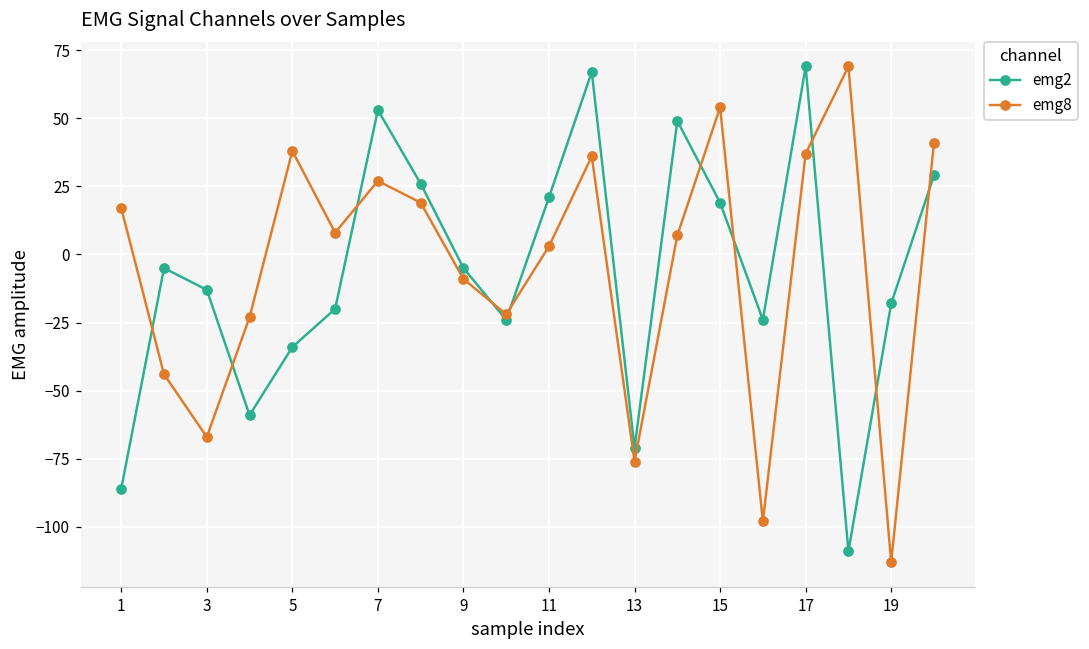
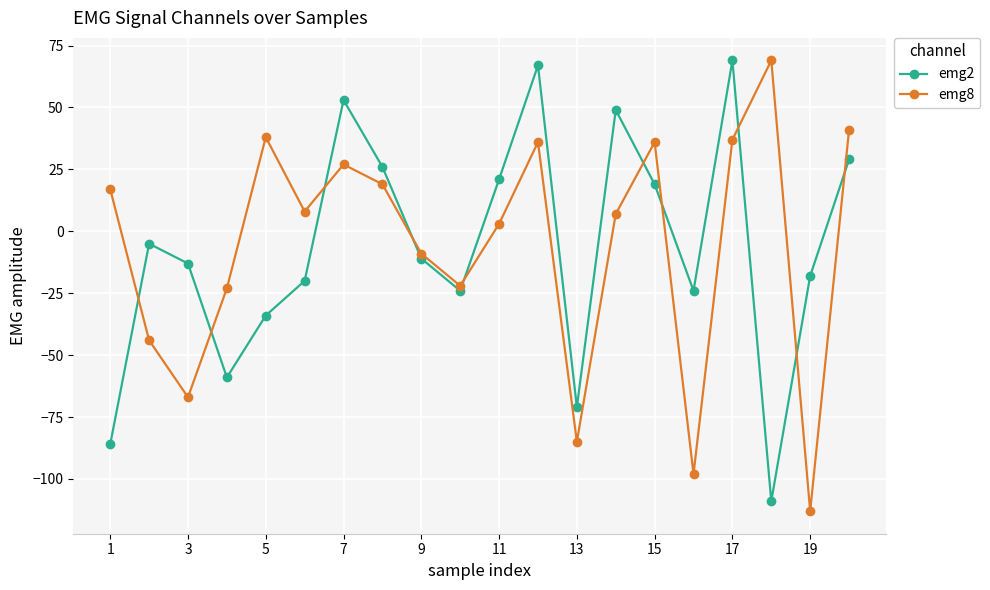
emg2, 9: -5 -> -11
emg8, 13: -76 -> -85
emg8, 15: 54 -> 36
